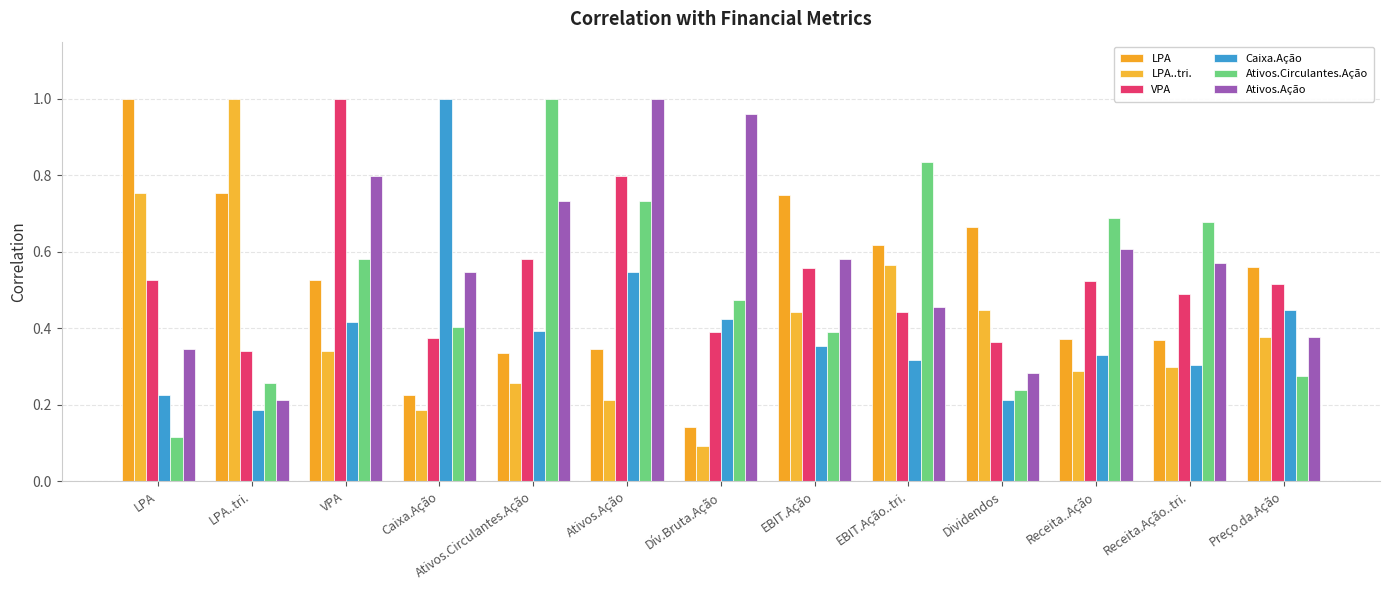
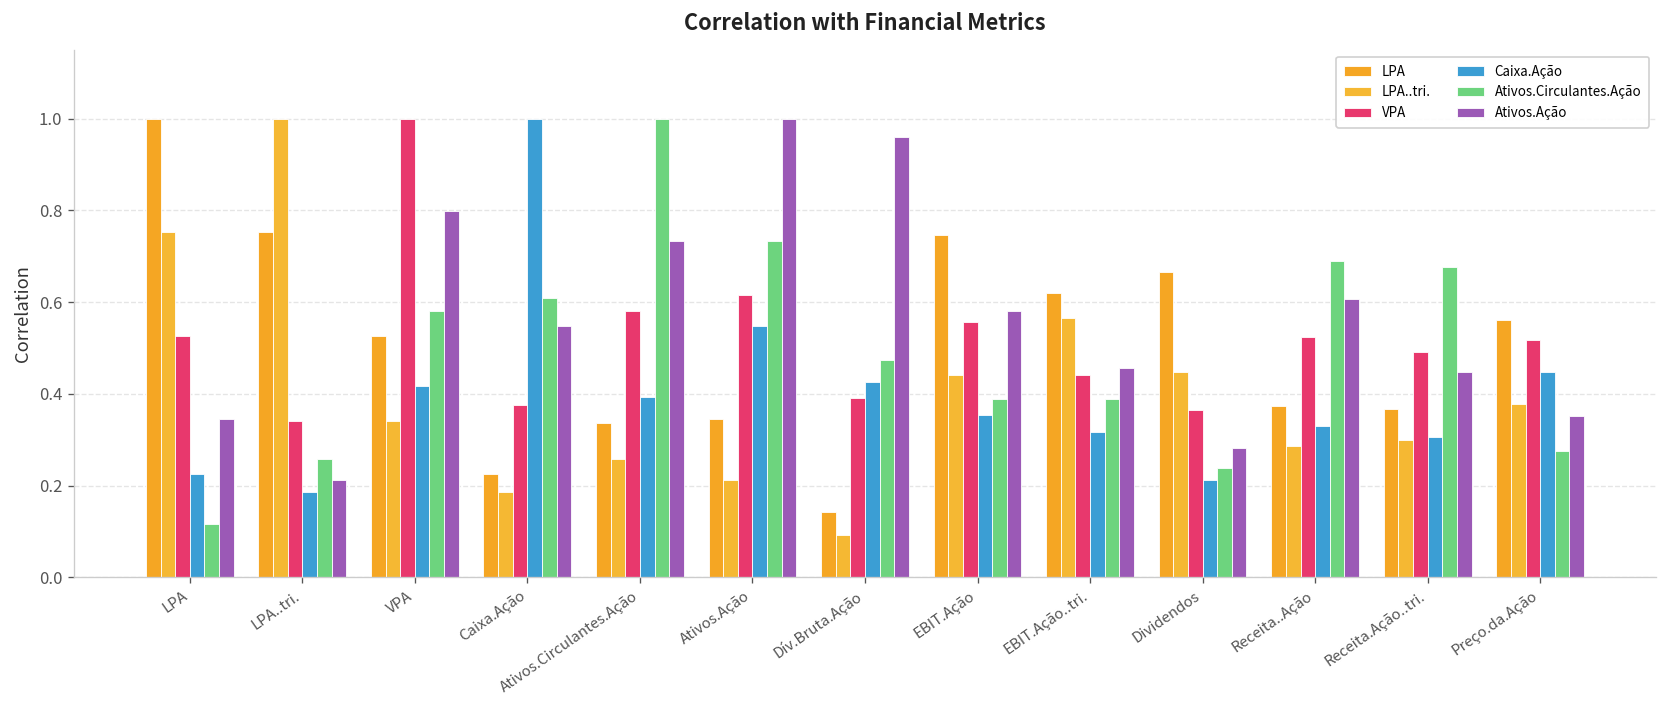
Ativos.Circulantes.Ação, Caixa.Ação: 0.40 -> 0.61
VPA, Ativos.Ação: 0.80 -> 0.61
Ativos.Circulantes.Ação, EBIT.Ação..tri.: 0.84 -> 0.39
Ativos.Ação, Receita.Ação..tri.: 0.57 -> 0.45
Ativos.Ação, Preço.da.Ação: 0.38 -> 0.35
